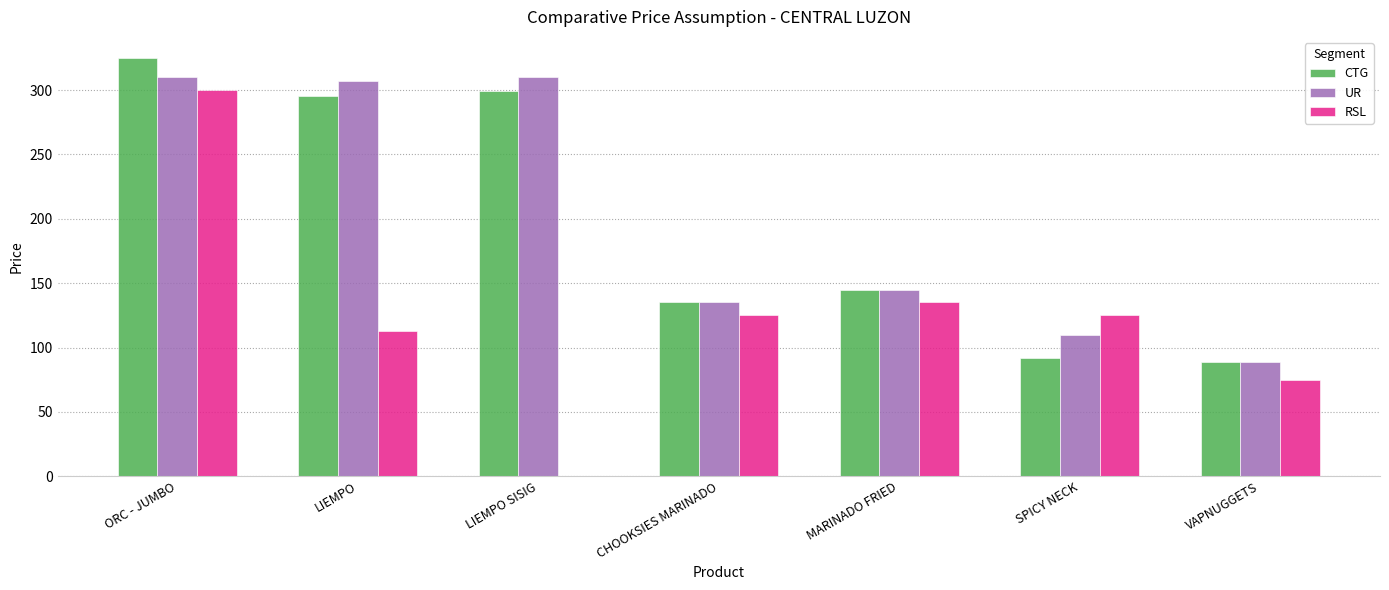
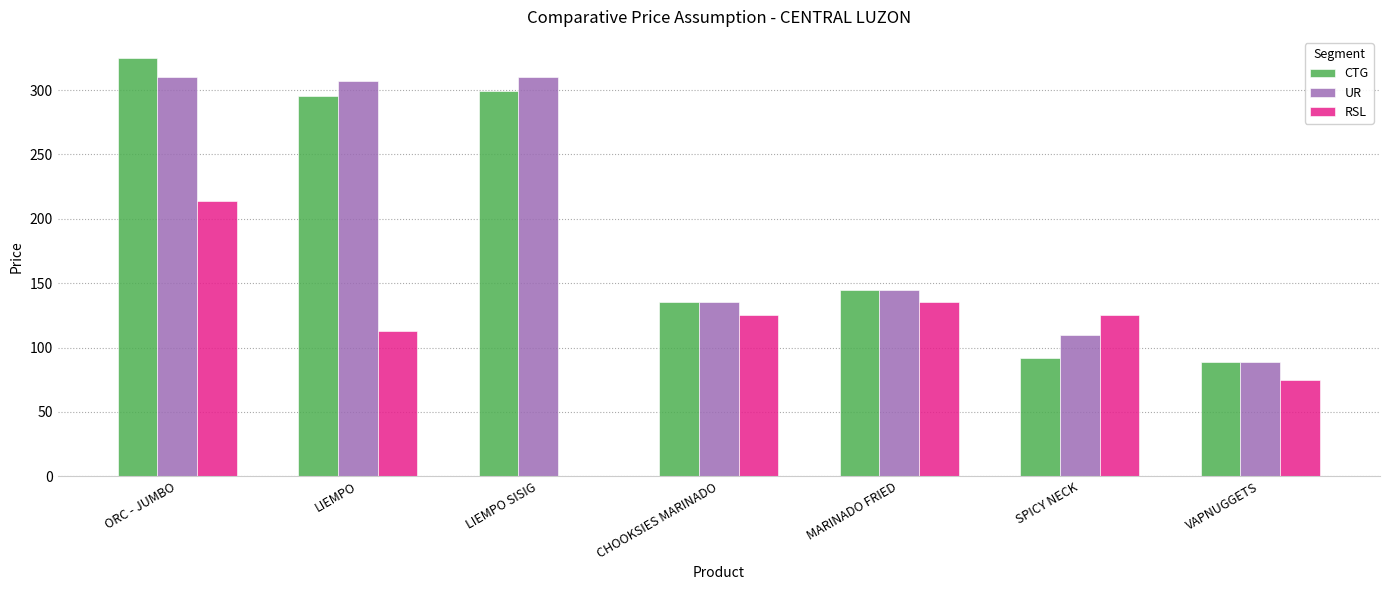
RSL, ORC - JUMBO: 300 -> 214
